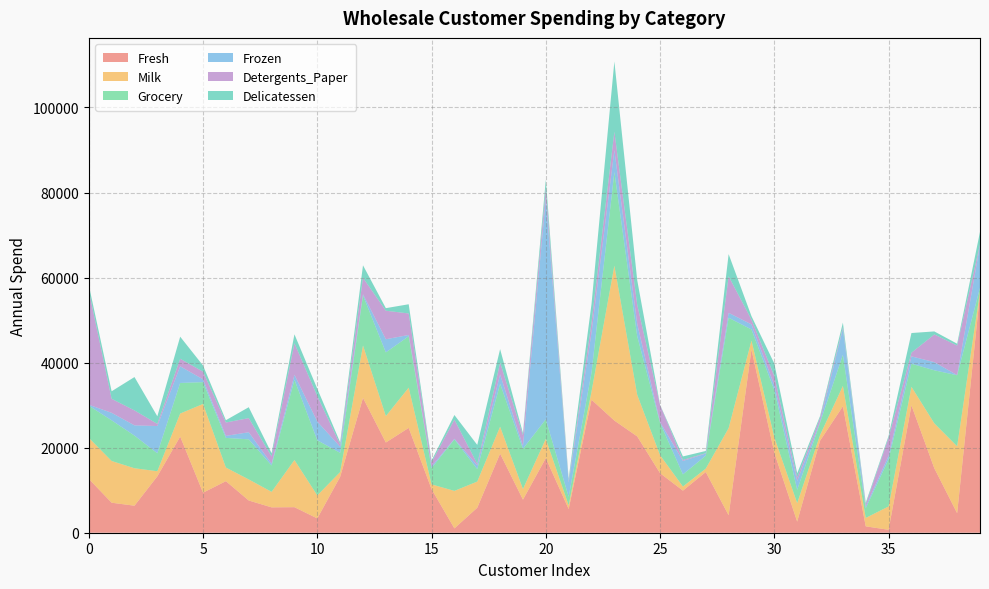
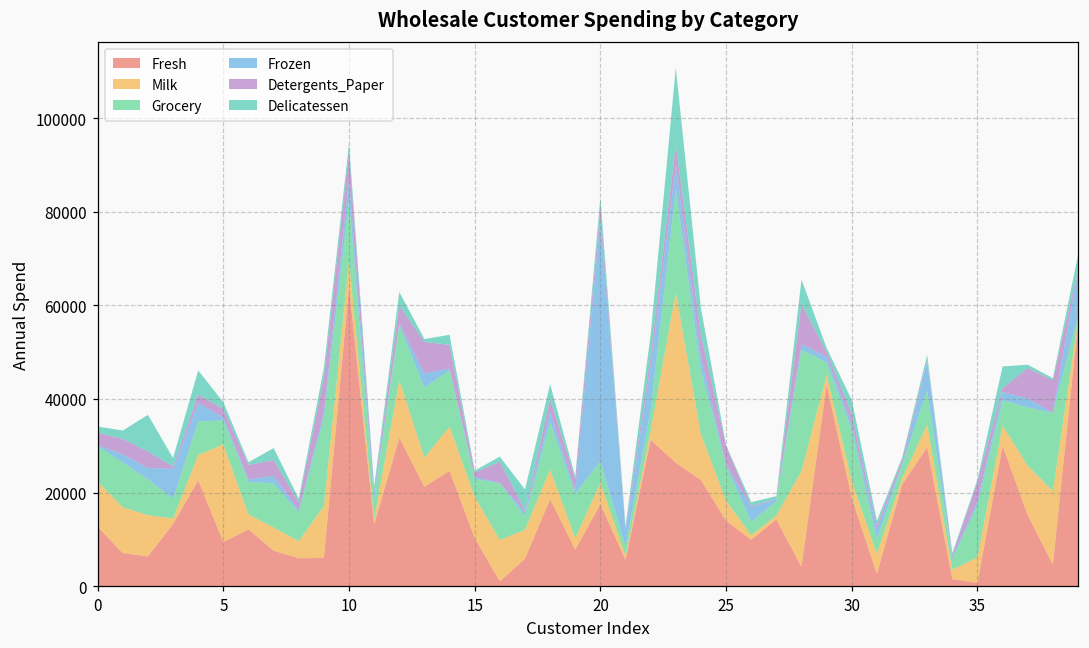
Detergents_Paper, 0: 27000 -> 3000
Fresh, 10: 3000 -> 64000
Milk, 15: 1000 -> 9000
